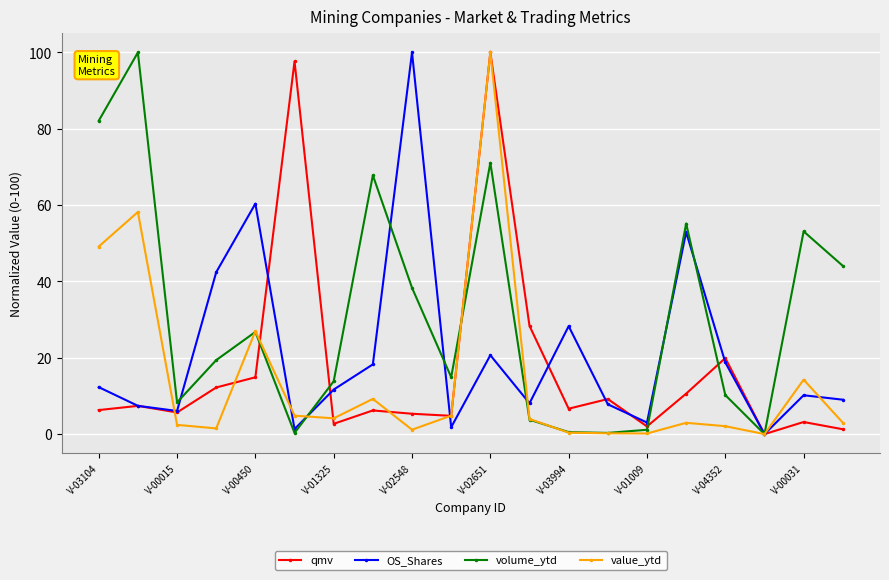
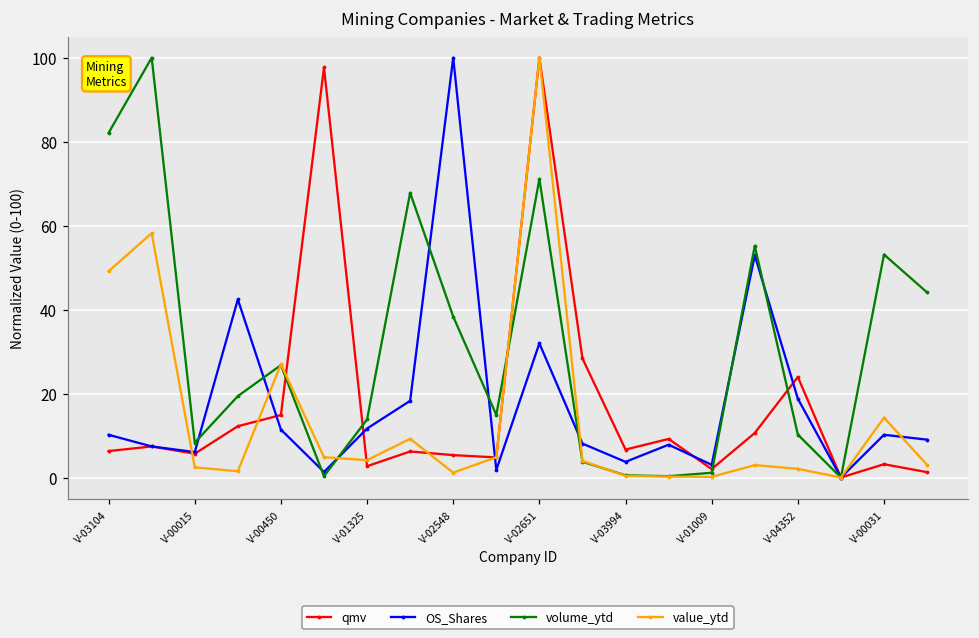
OS_Shares, V-03104: 12 -> 10
OS_Shares, V-00450: 60 -> 11
OS_Shares, V-02651: 21 -> 32
OS_Shares, V-03994: 28 -> 4
qmv, V-04352: 20 -> 24
